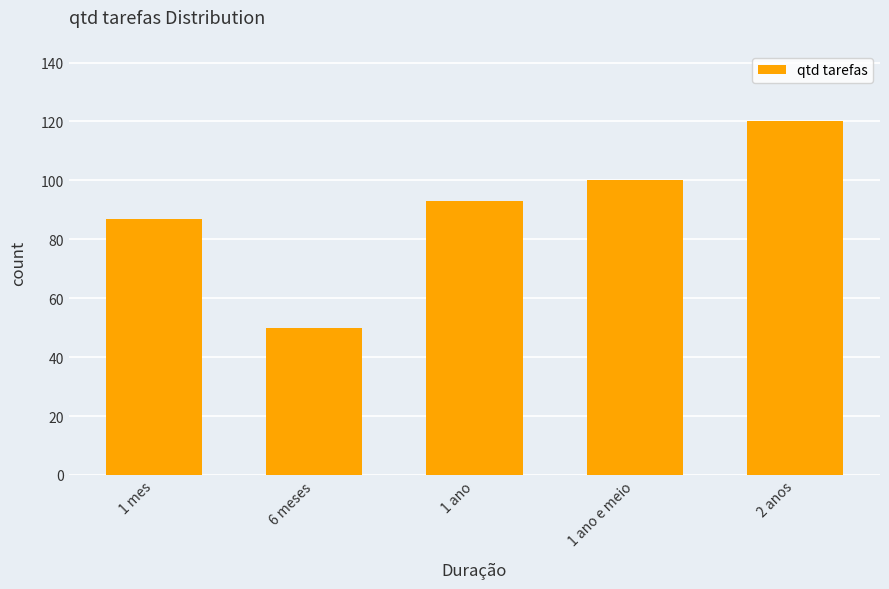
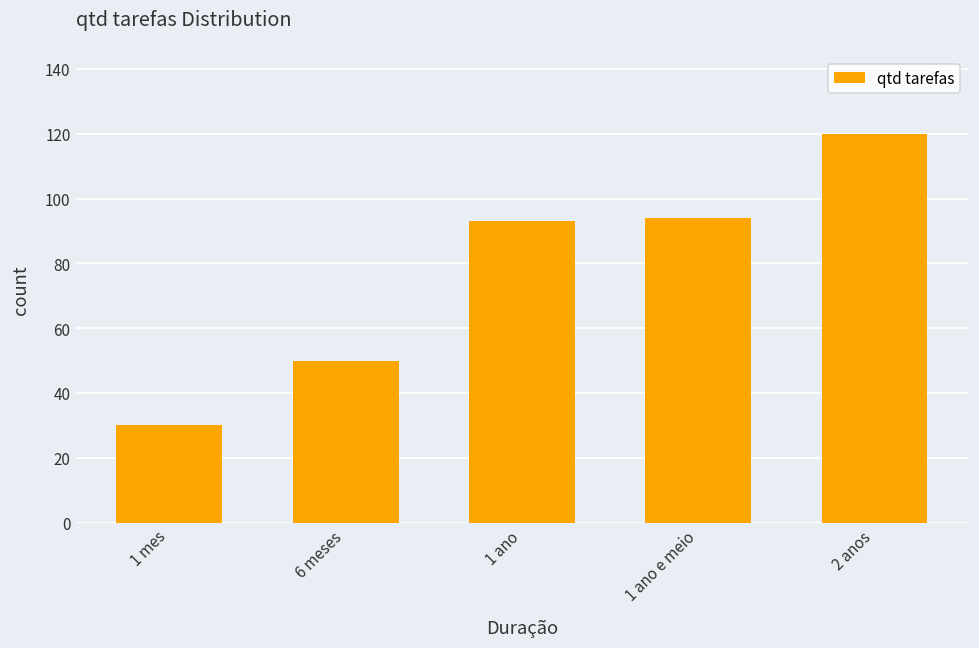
1 mes: 87 -> 30
1 ano e meio: 100 -> 94
